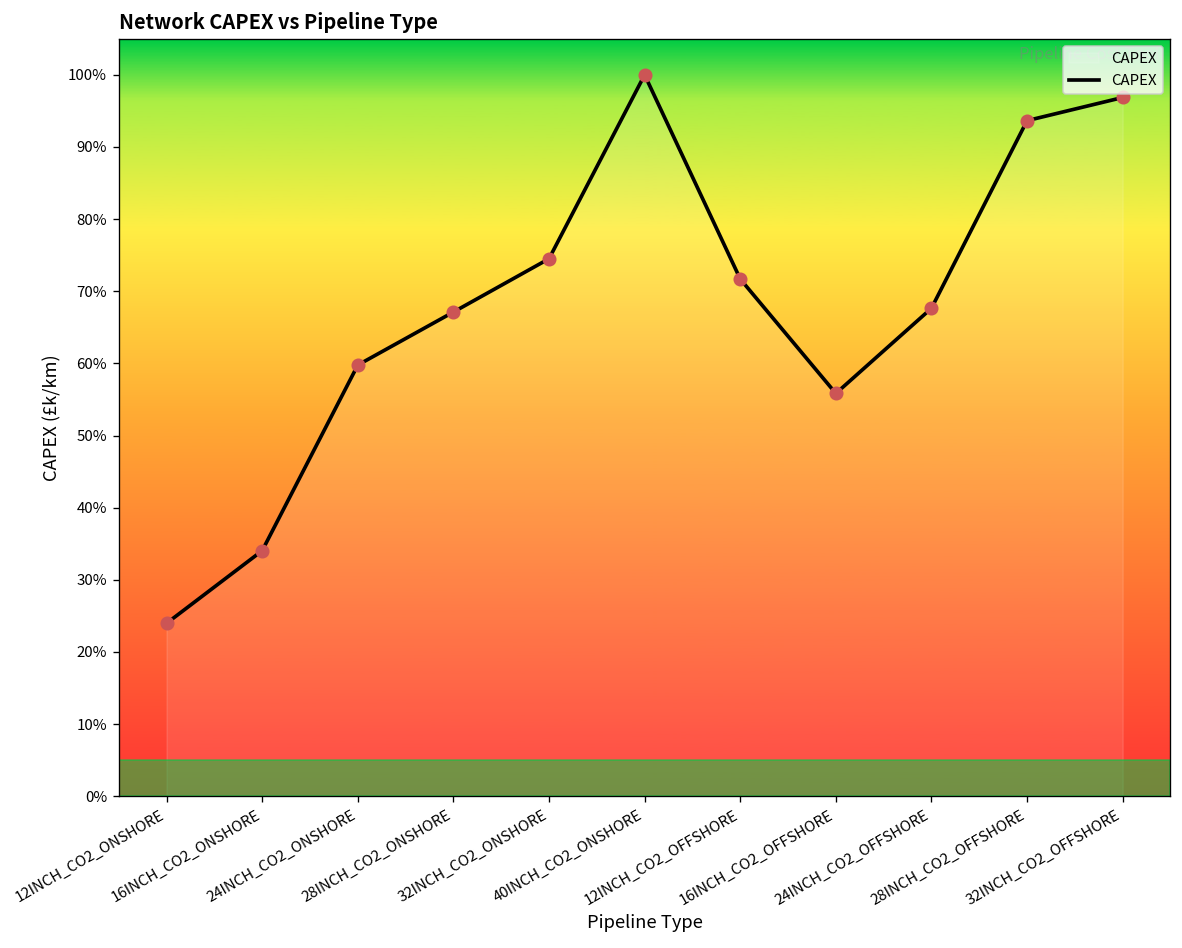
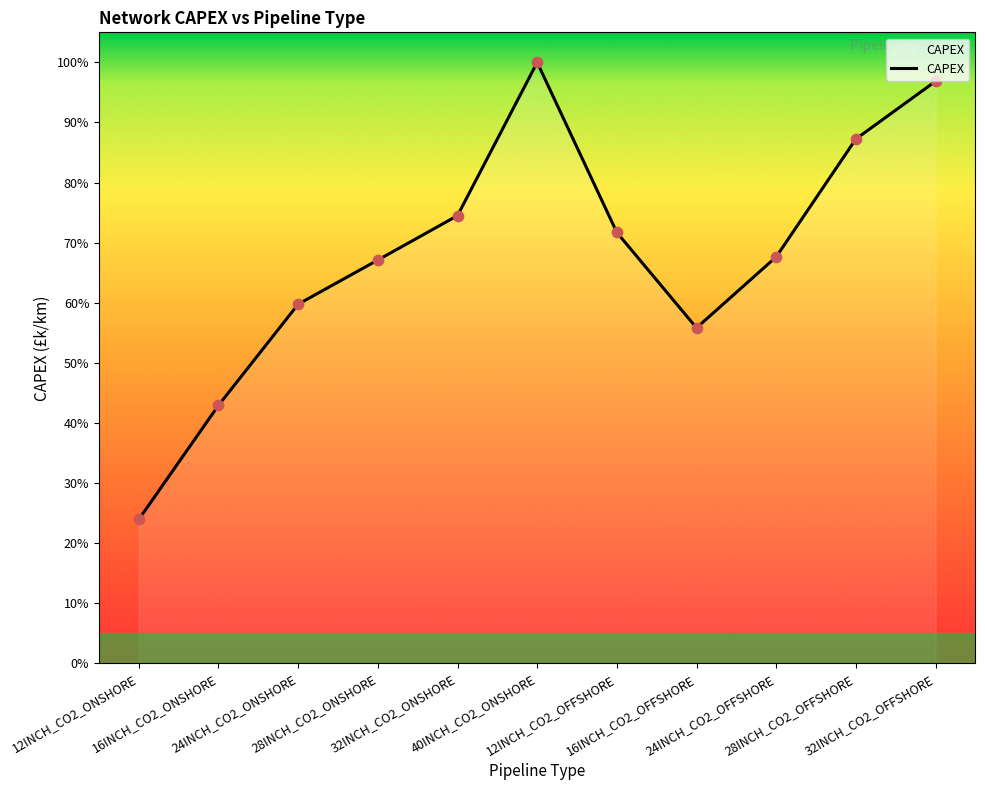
16INCH_CO2_ONSHORE: 34% -> 43%
28INCH_CO2_OFFSHORE: 94% -> 87%
